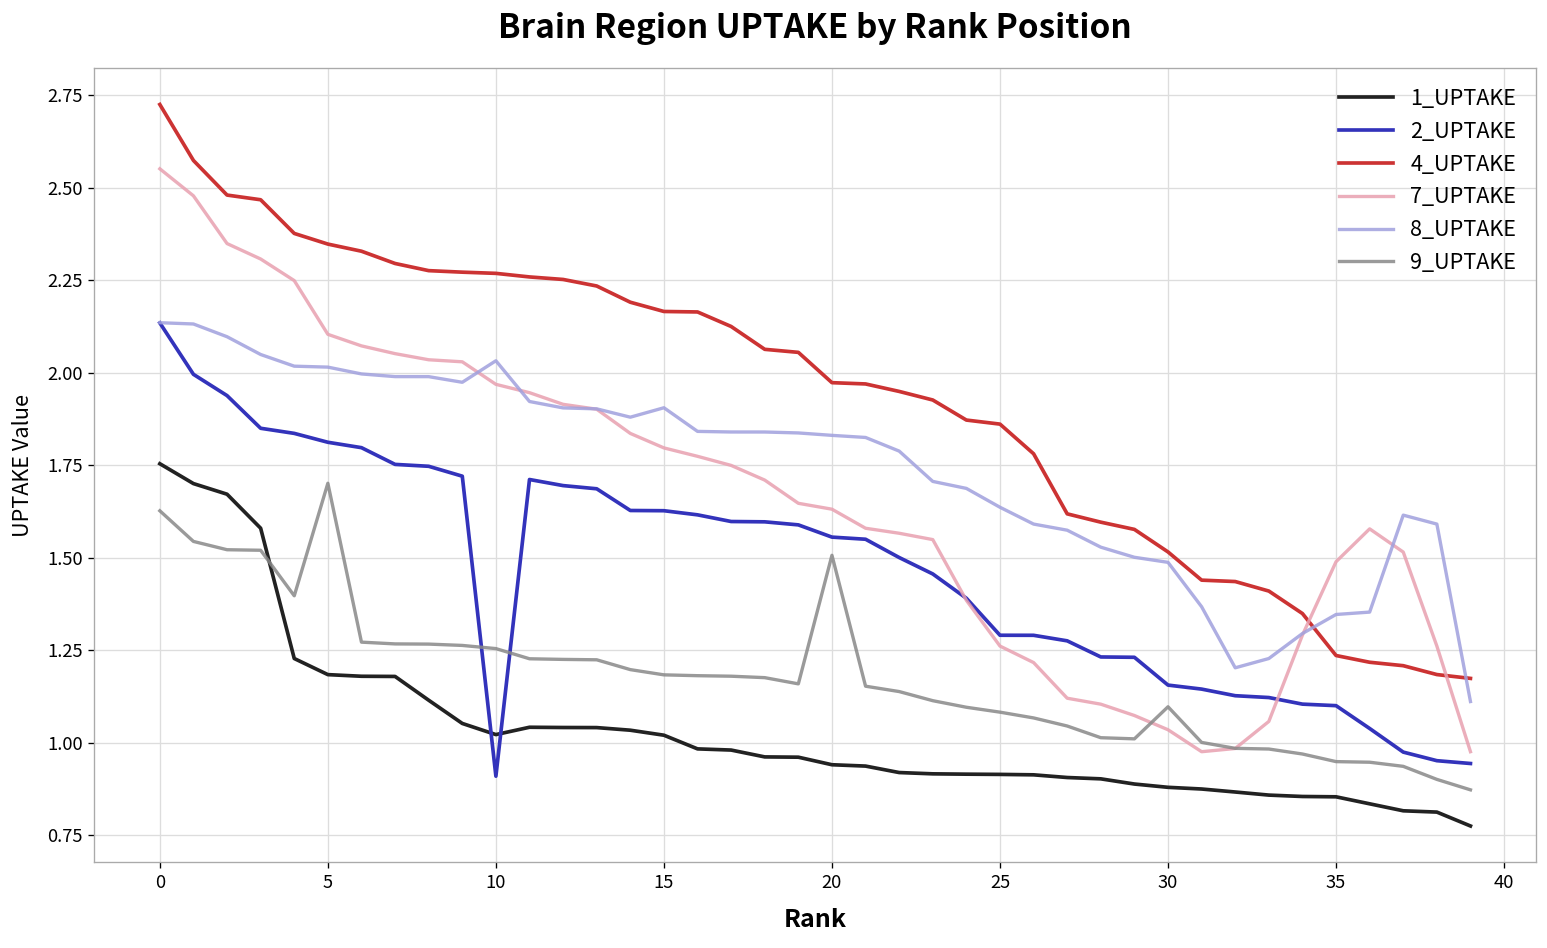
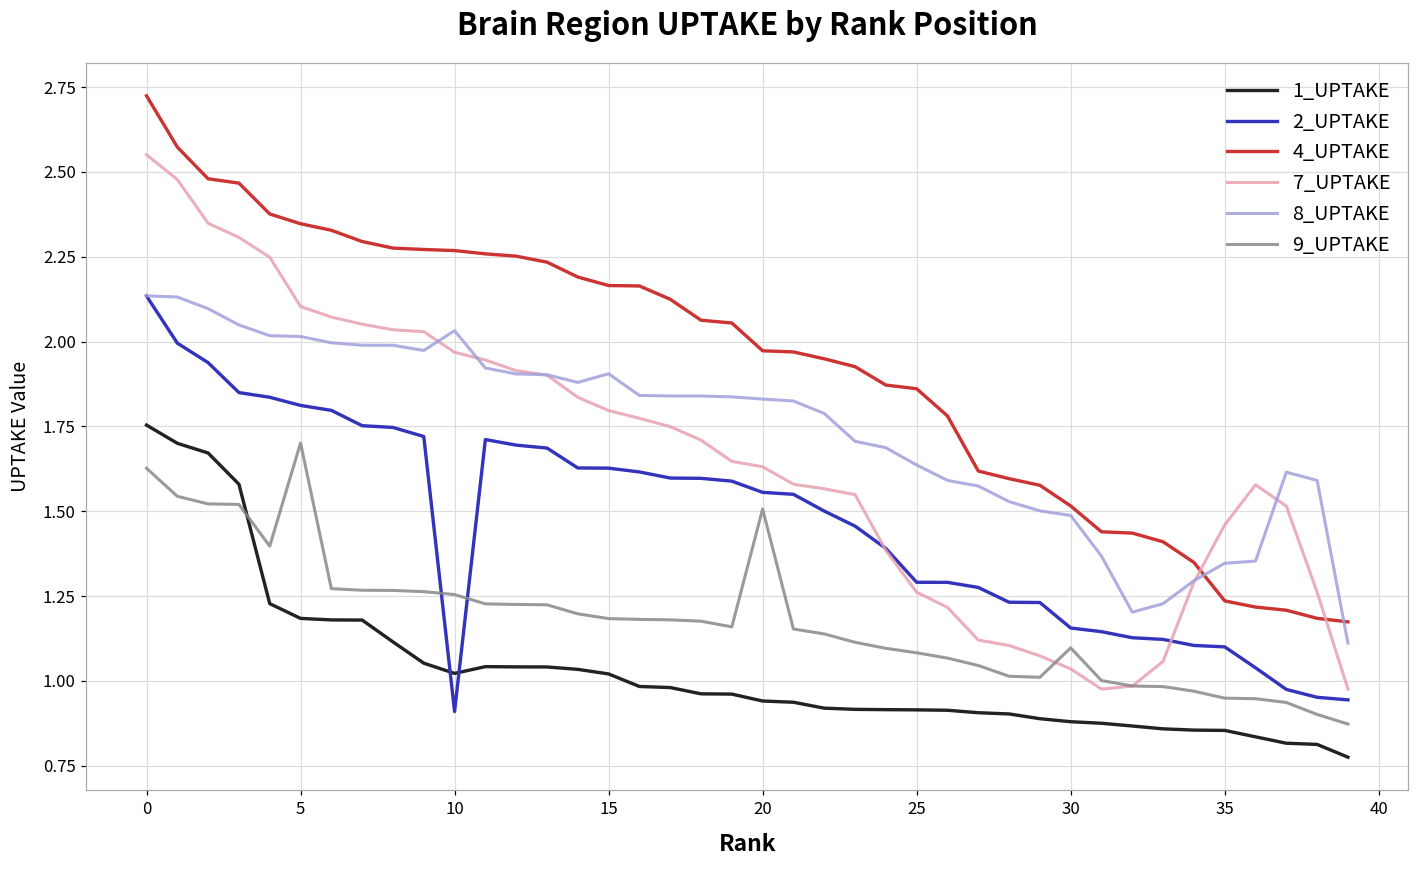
7_UPTAKE, 35: 1.49 -> 1.46
